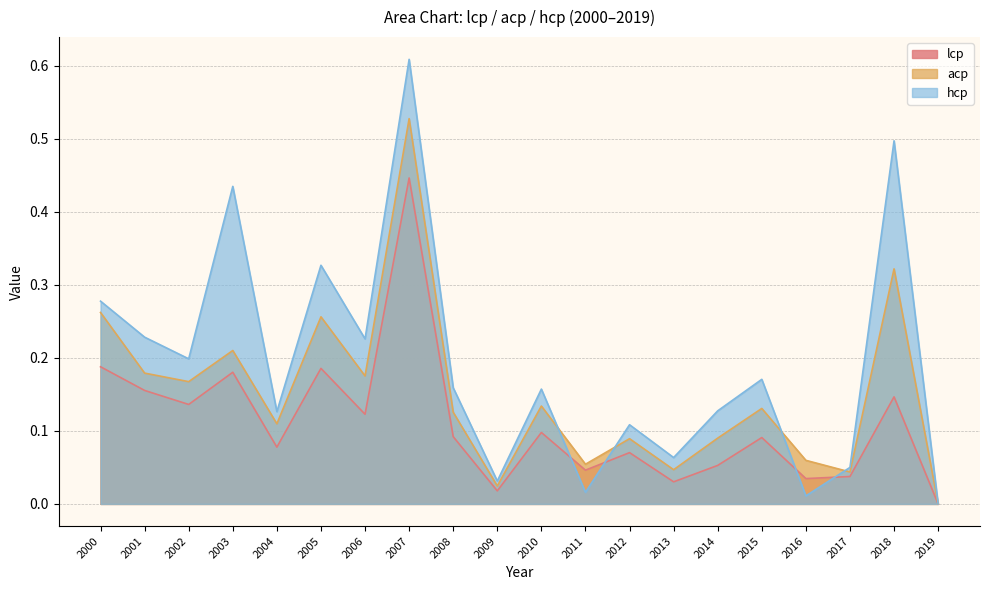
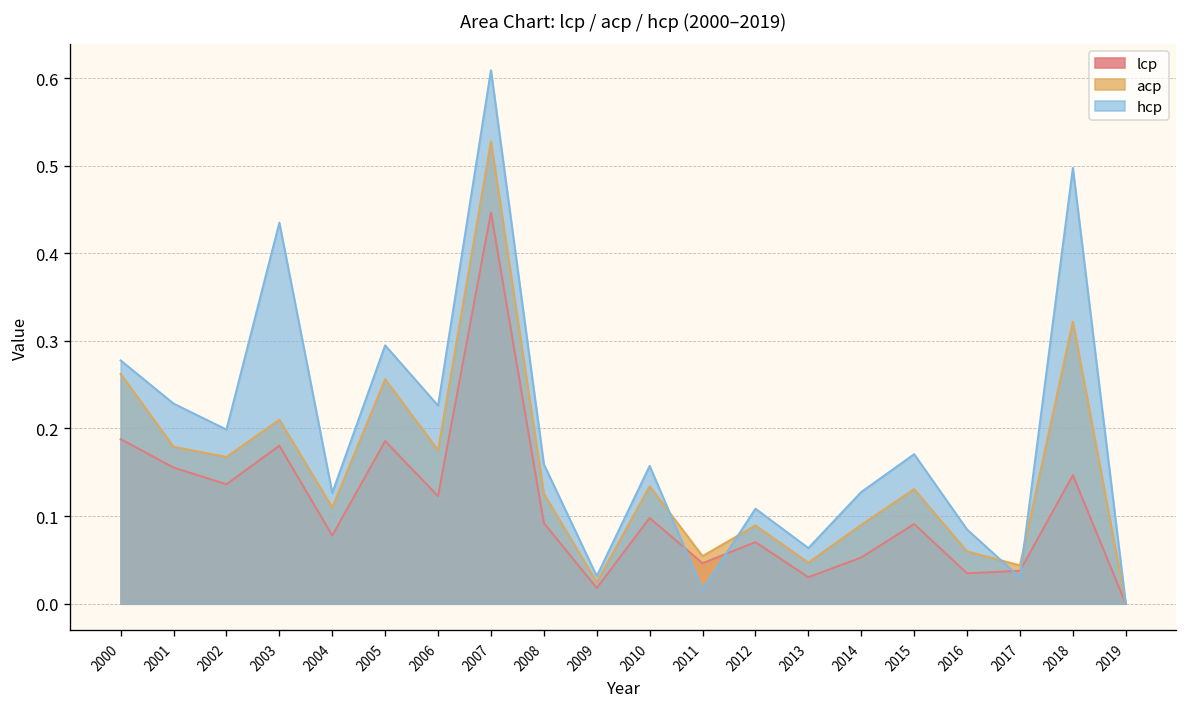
hcp, 2005: 0.33 -> 0.29
hcp, 2016: 0.01 -> 0.08
hcp, 2017: 0.05 -> 0.03
